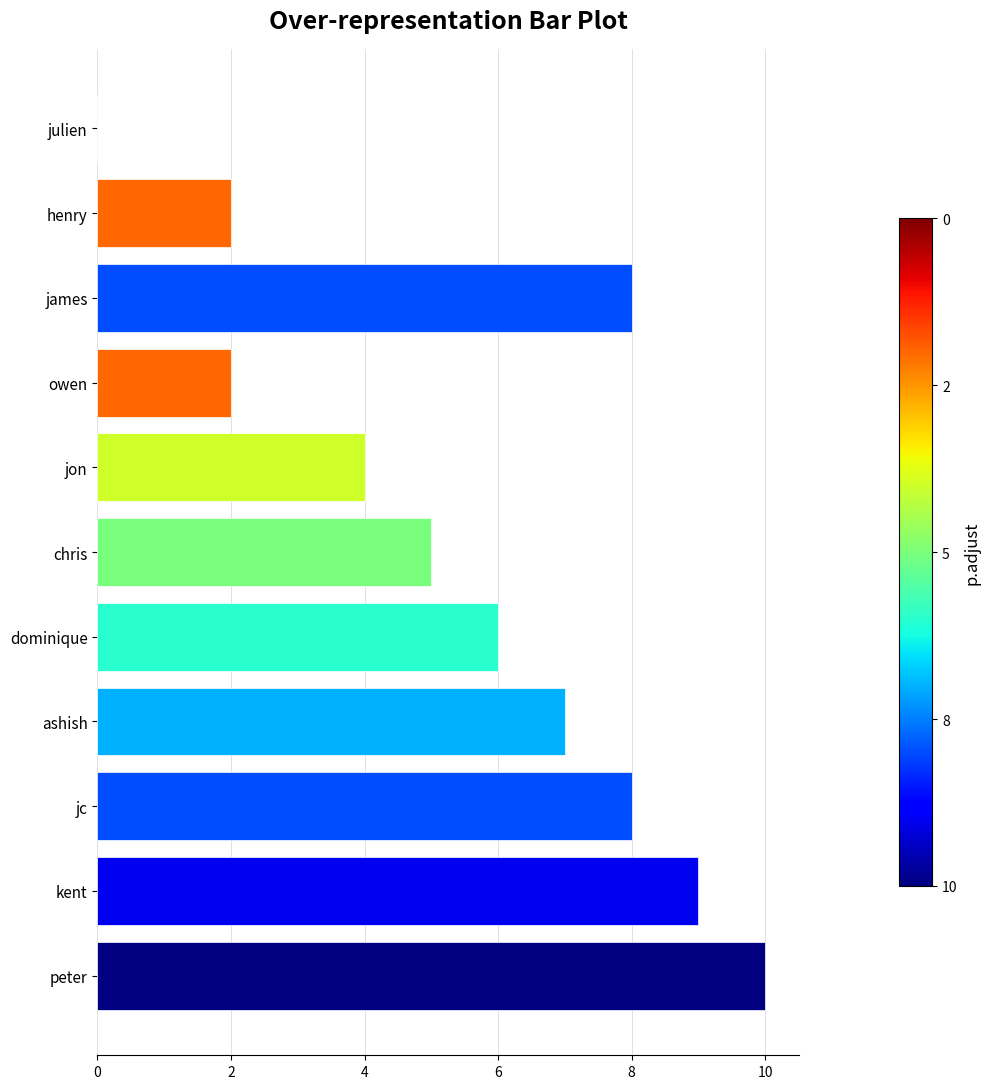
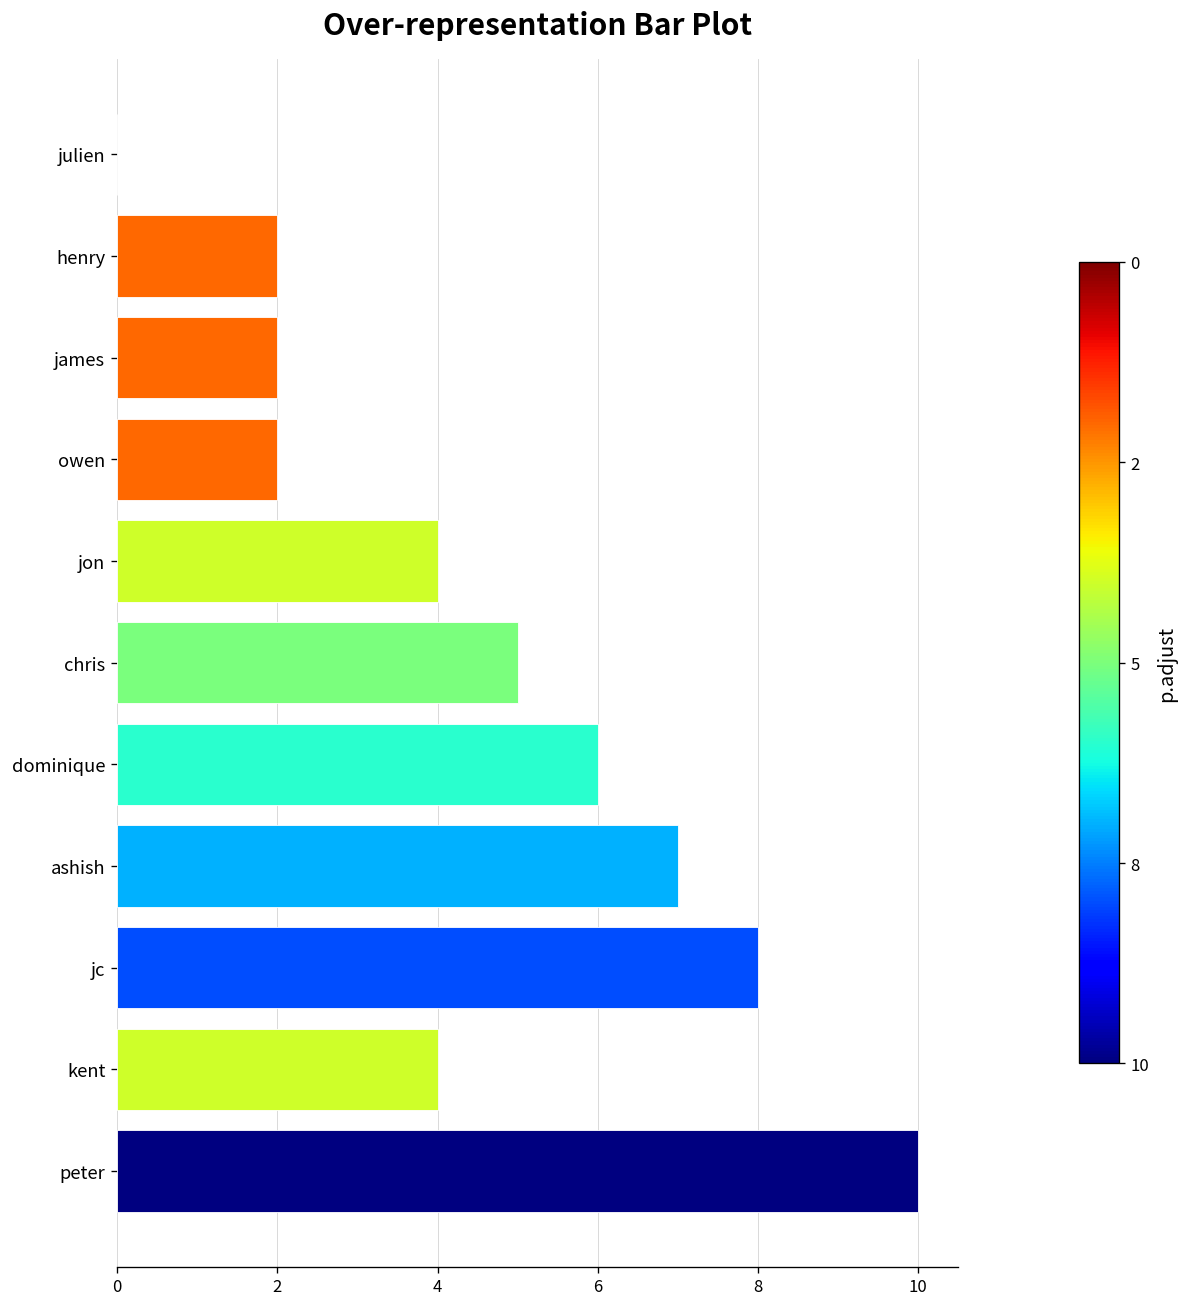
james: 8 -> 2
kent: 9 -> 4
